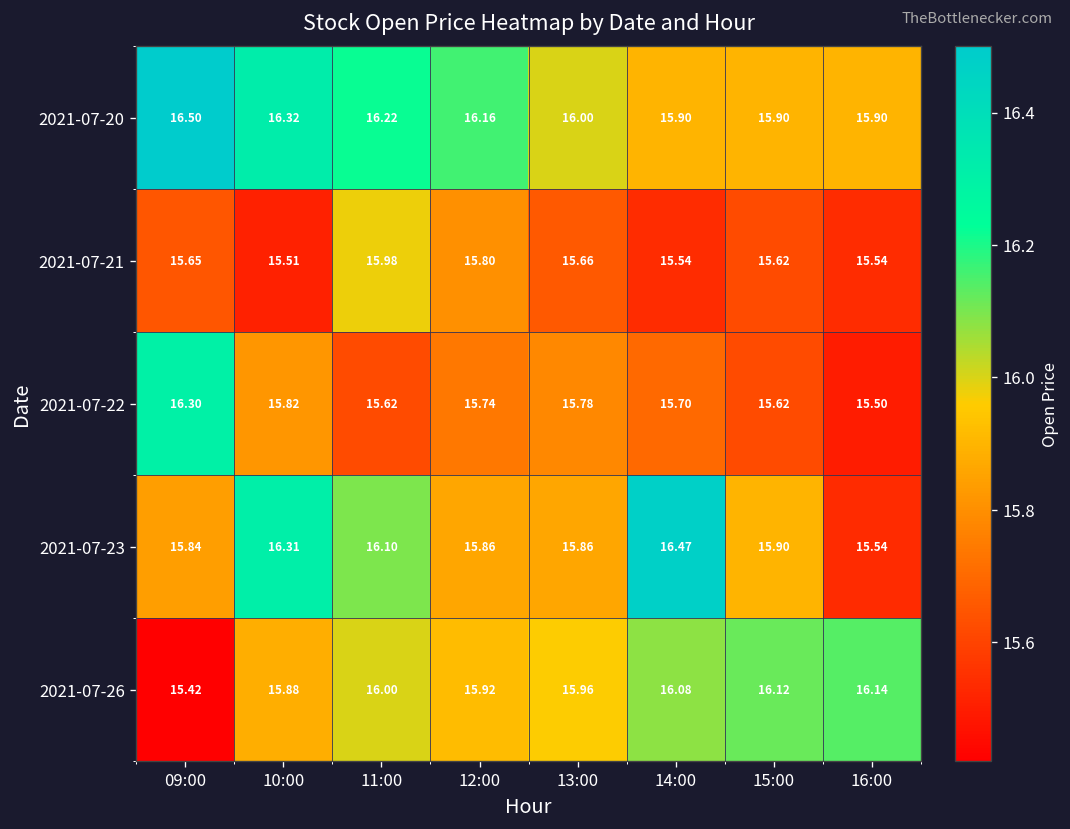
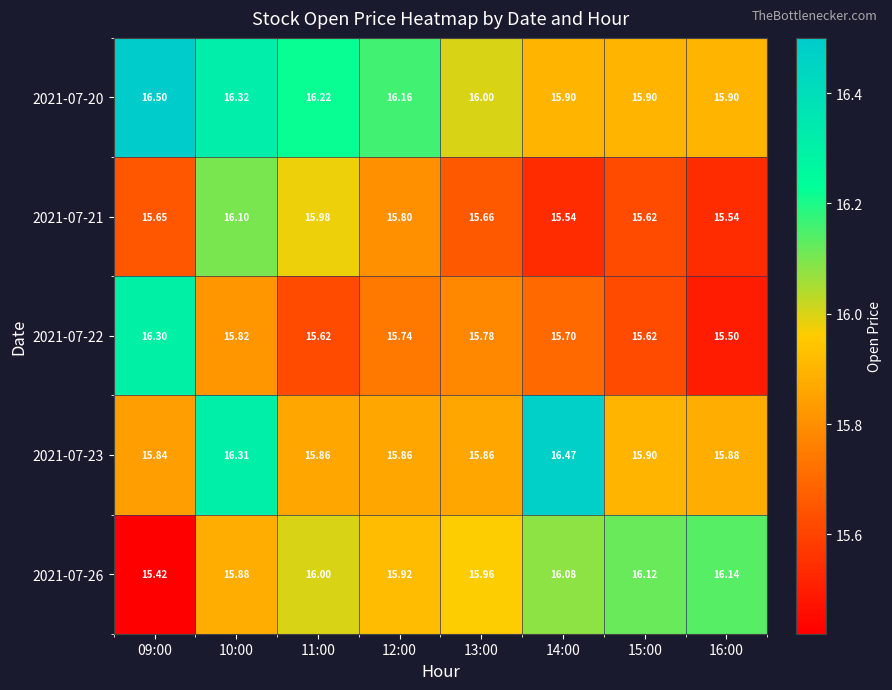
2021-07-21, 10:00: 15.51 -> 16.10
2021-07-23, 11:00: 16.10 -> 15.86
2021-07-23, 16:00: 15.54 -> 15.88
